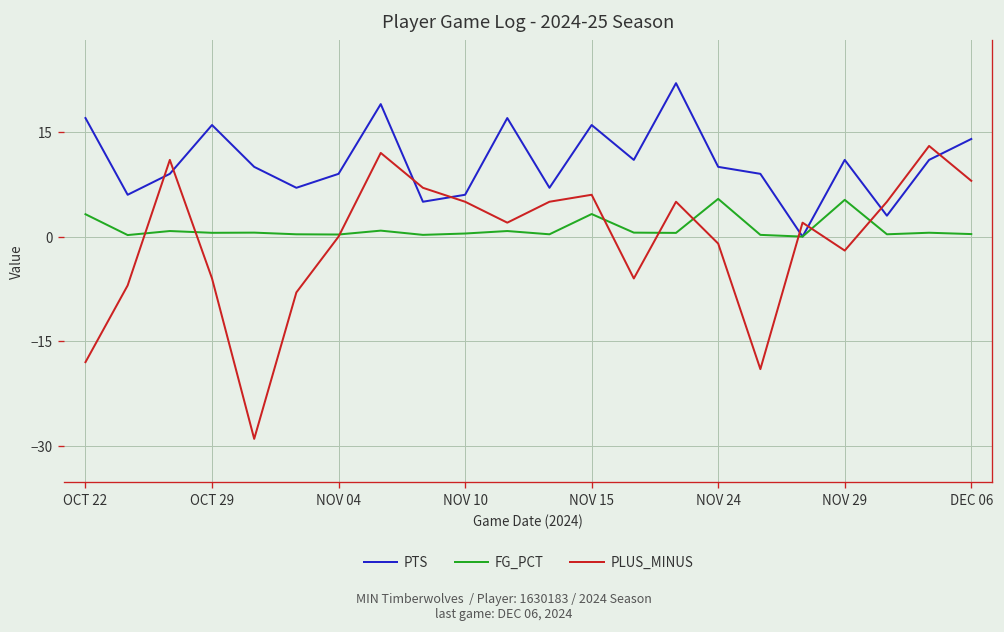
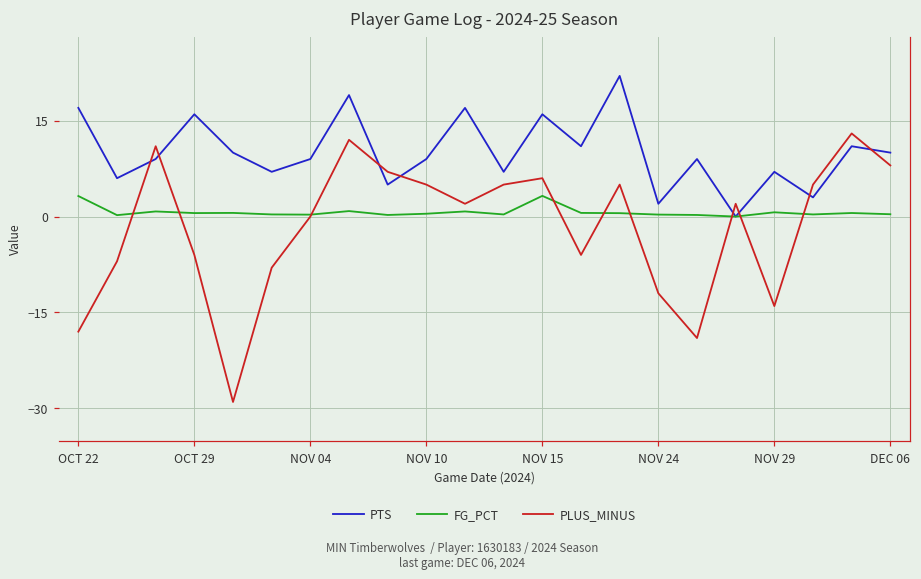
PTS, NOV 10: 6 -> 9
PTS, NOV 24: 10 -> 2
FG_PCT, NOV 24: 5 -> 0
PLUS_MINUS, NOV 24: -1 -> -12
PTS, NOV 29: 11 -> 7
FG_PCT, NOV 29: 5 -> 1
PLUS_MINUS, NOV 29: -2 -> -14
PTS, DEC 06: 14 -> 10
